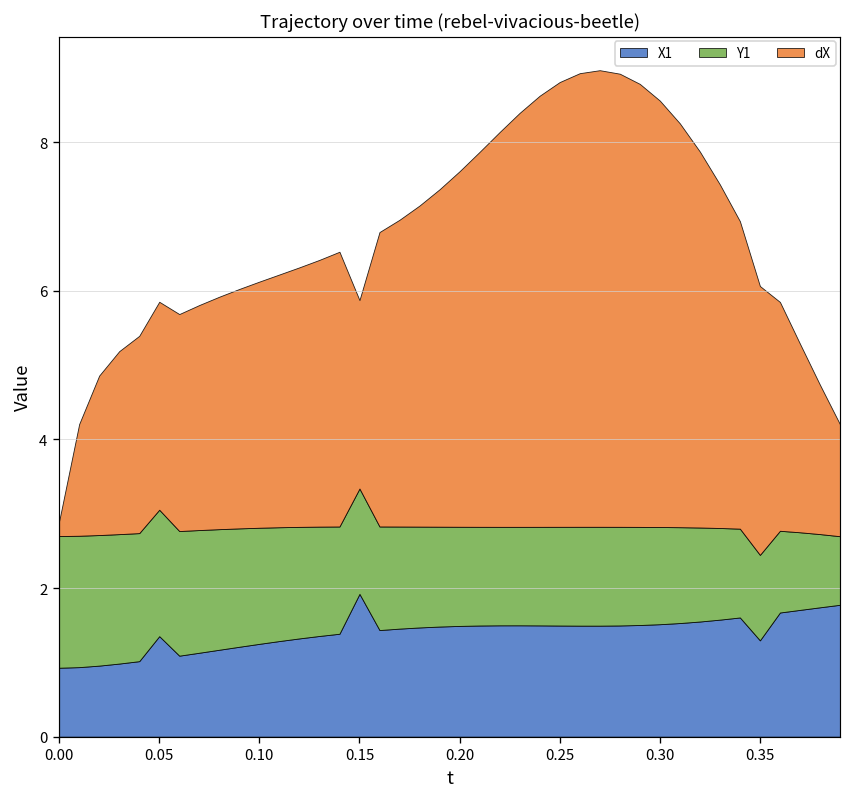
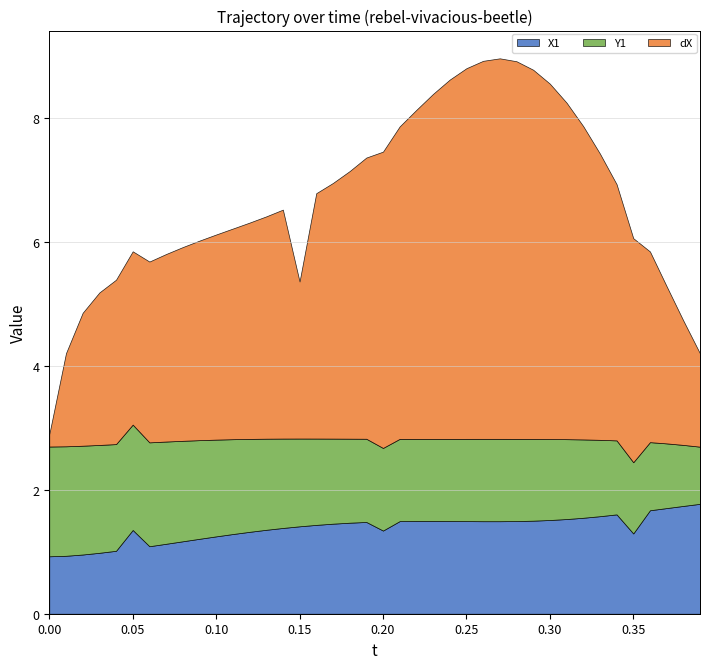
X1, 0.15: 1.9 -> 1.4
X1, 0.20: 1.5 -> 1.3
